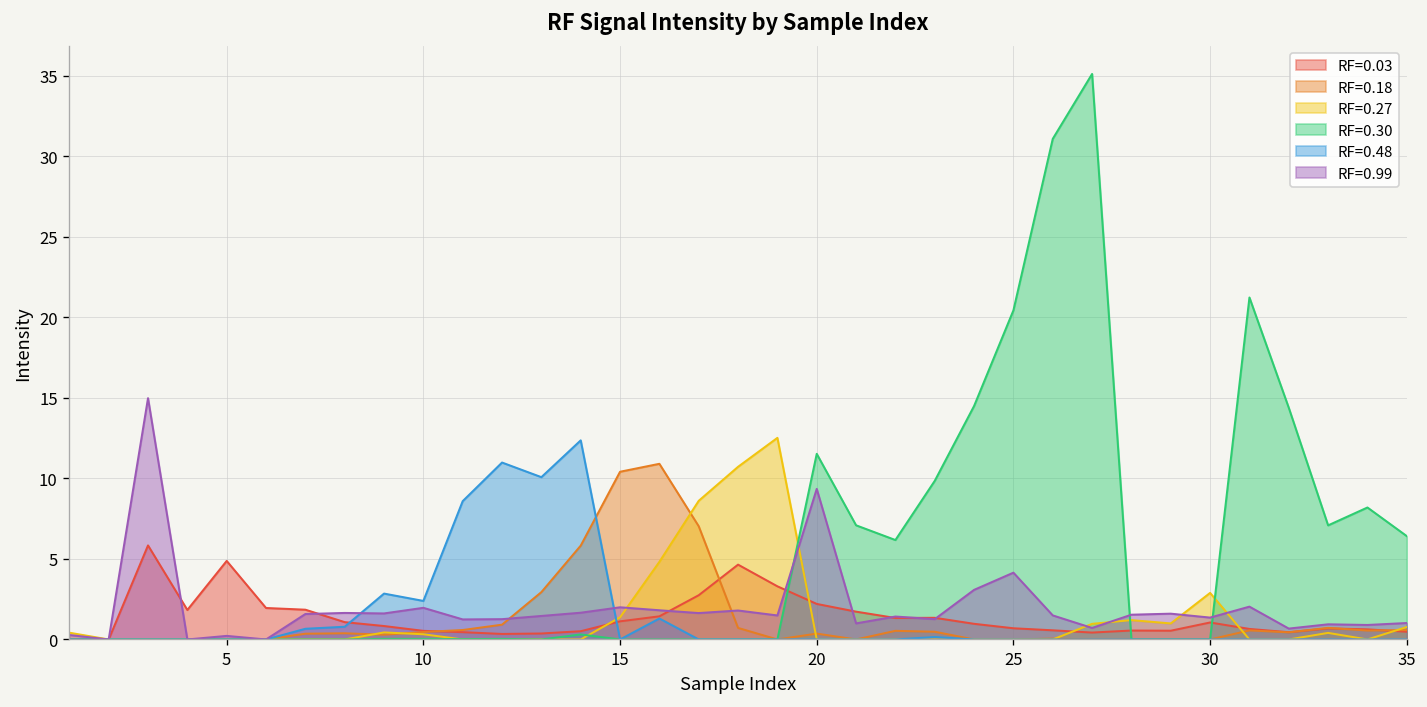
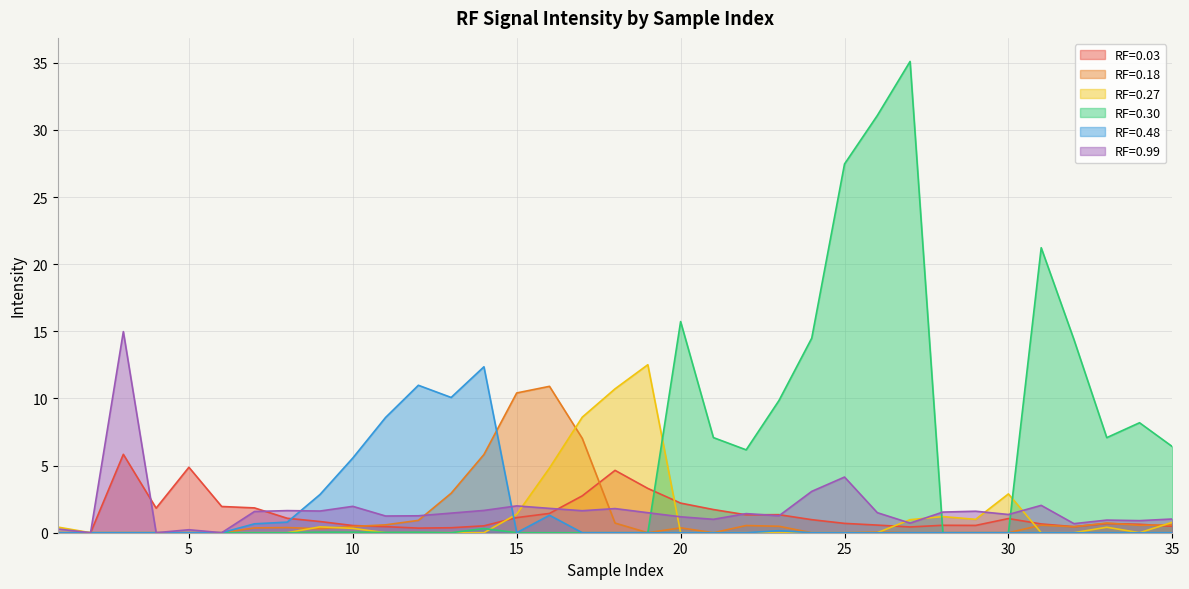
RF=0.48, 10: 2.4 -> 5.6
RF=0.30, 20: 11.5 -> 15.7
RF=0.99, 20: 9.3 -> 1.2
RF=0.30, 25: 20.4 -> 27.5
